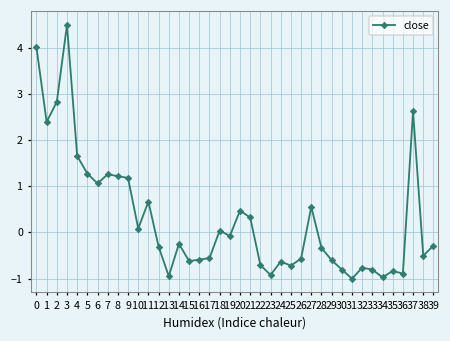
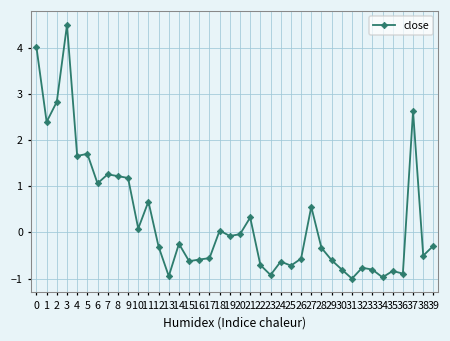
5: 1.3 -> 1.7
20: 0.5 -> 0.0
